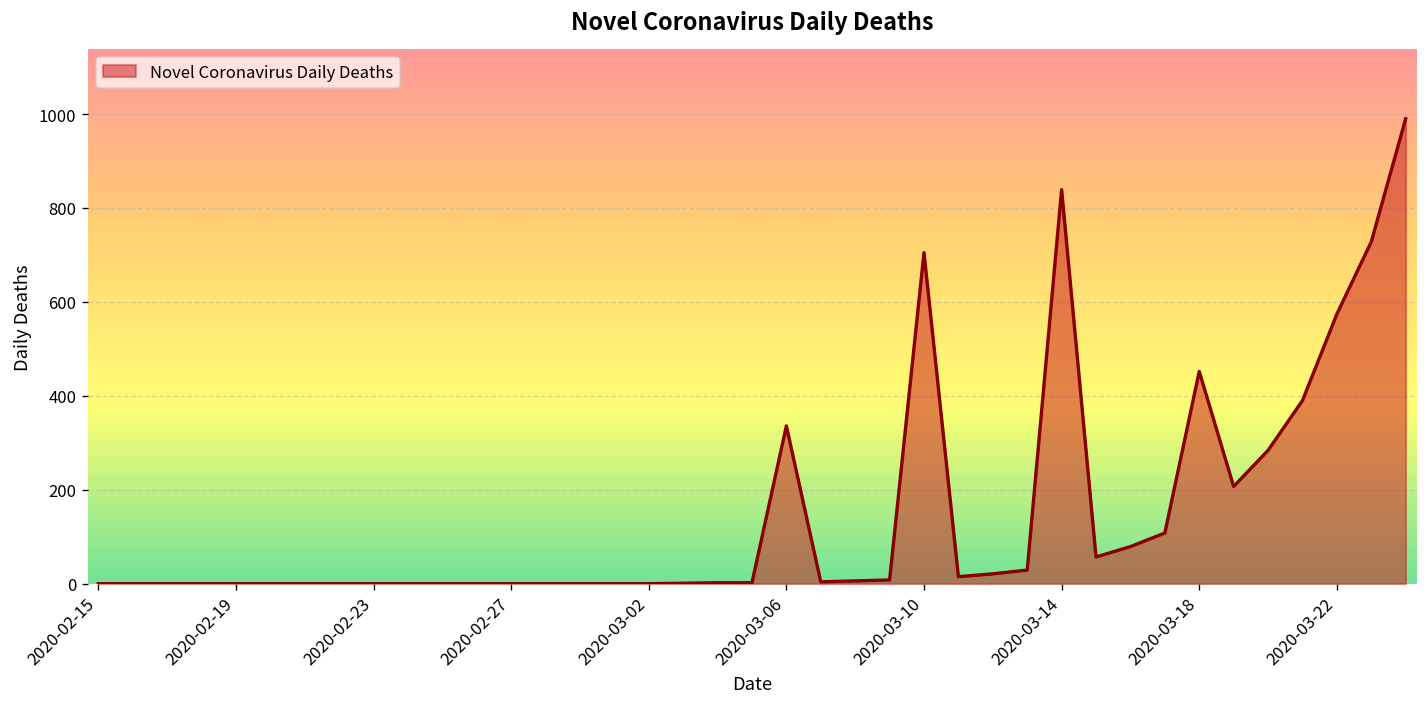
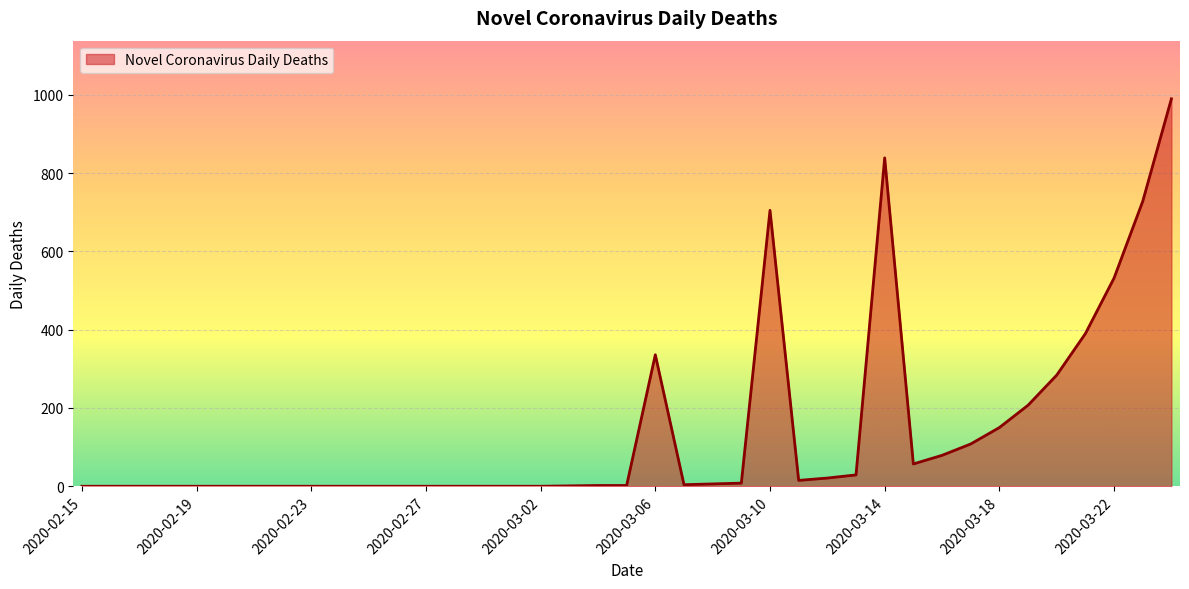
2020-03-18: 450 -> 150
2020-03-22: 570 -> 530
